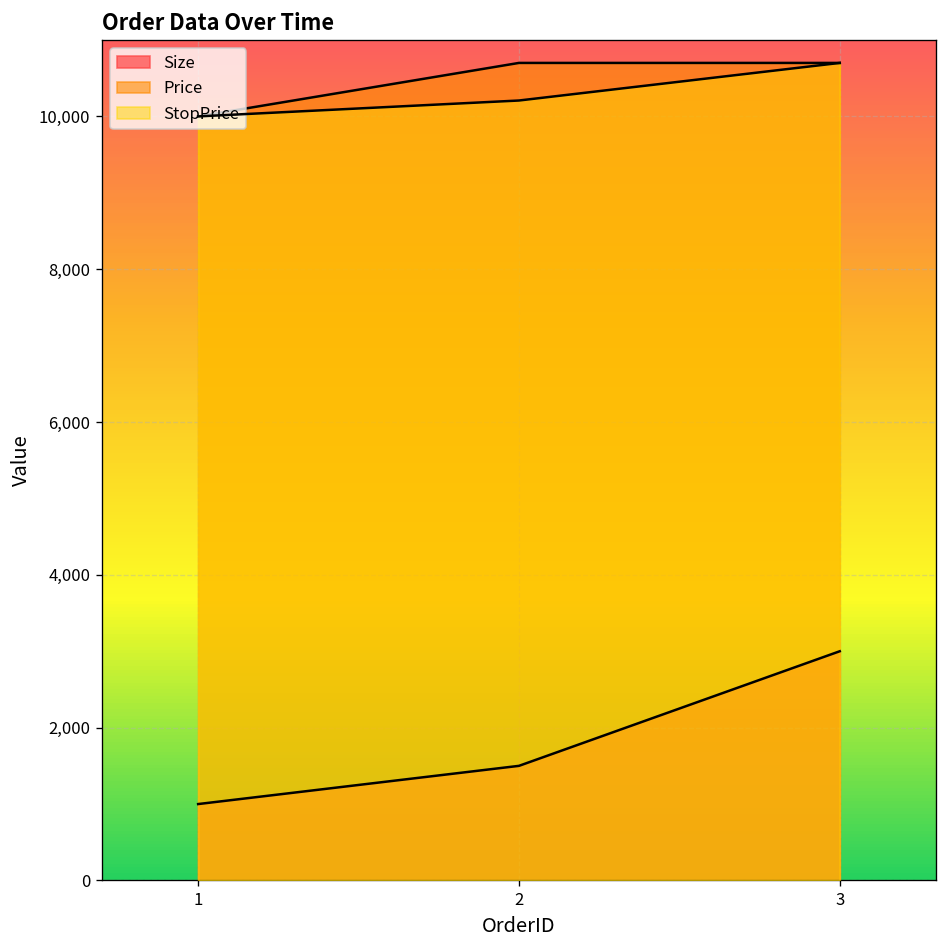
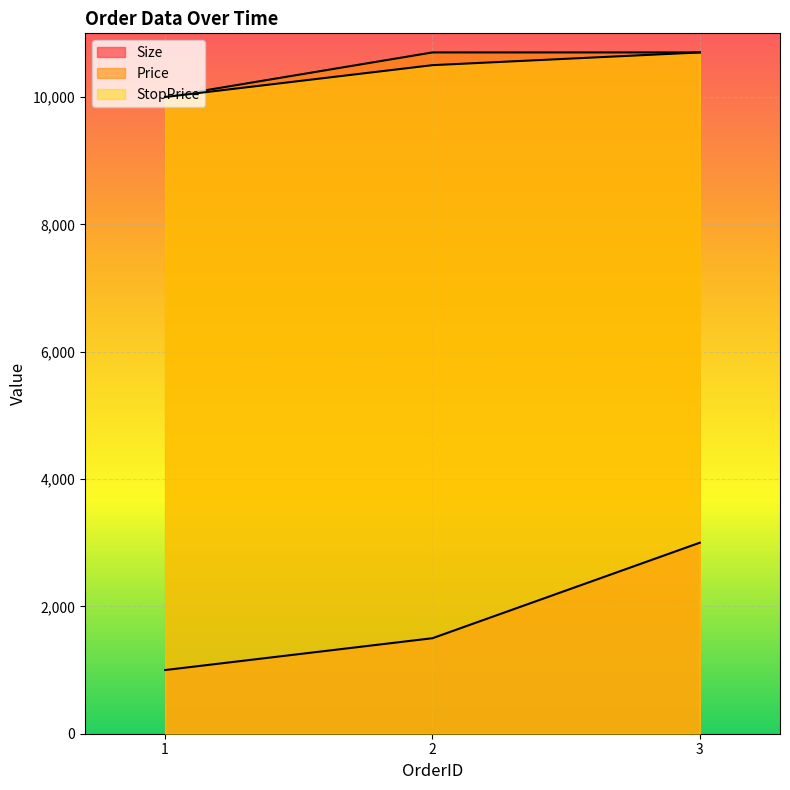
StopPrice, 2: 10,200 -> 10,500
